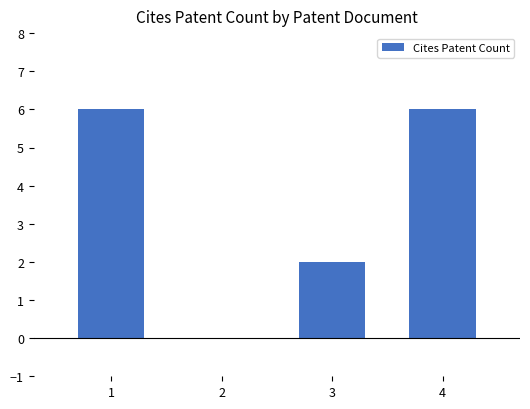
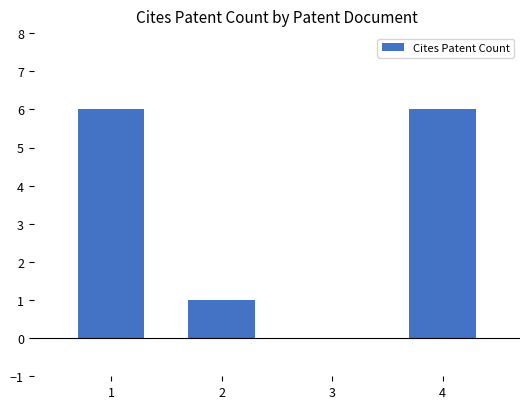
2: 0 -> 1
3: 2 -> 0
